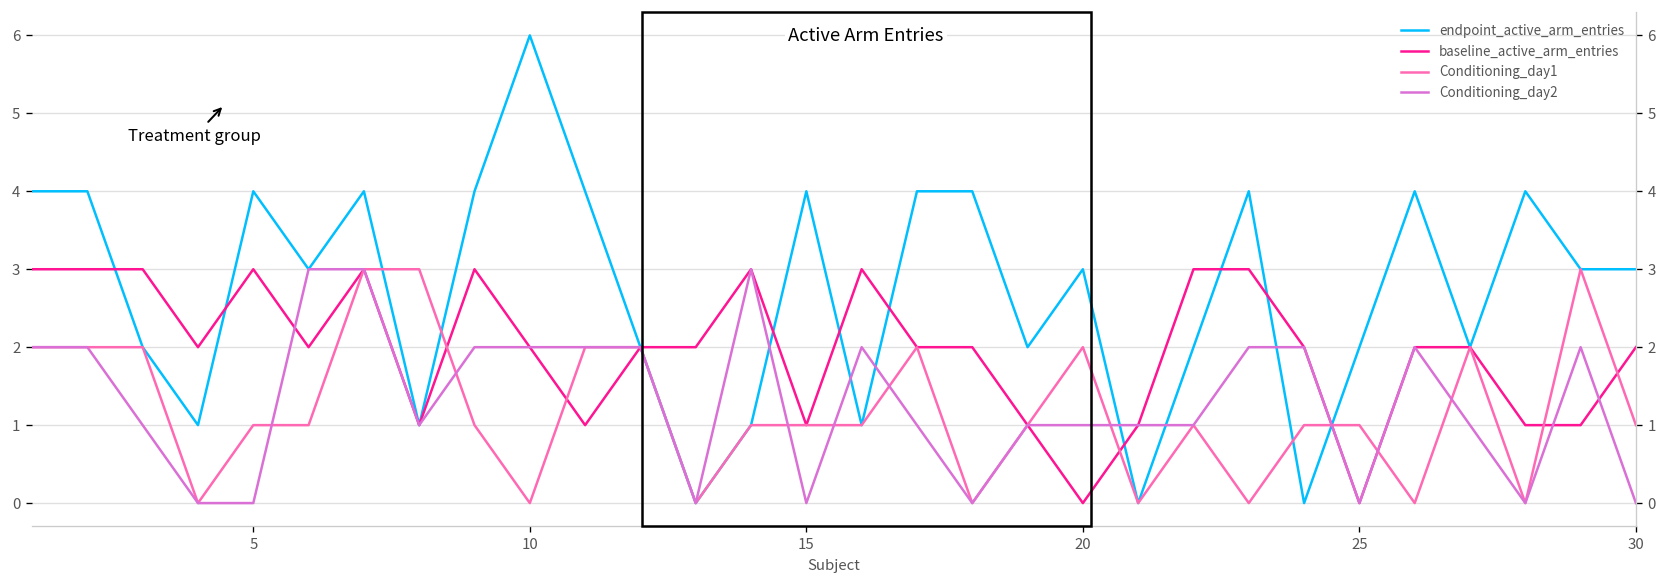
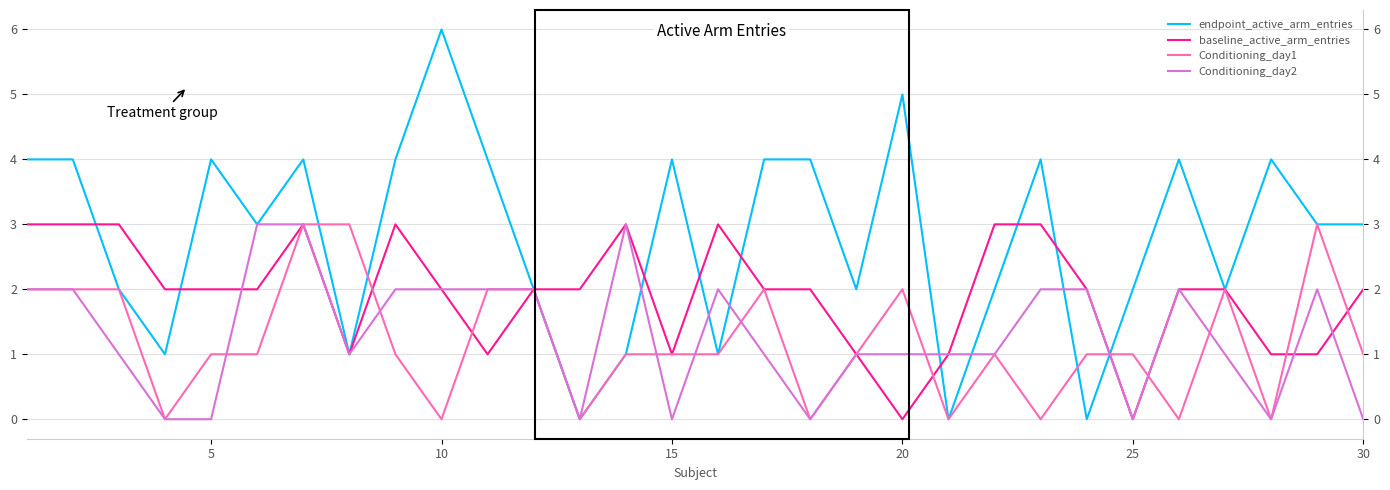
baseline_active_arm_entries, 5: 3 -> 2
endpoint_active_arm_entries, 20: 3 -> 5
